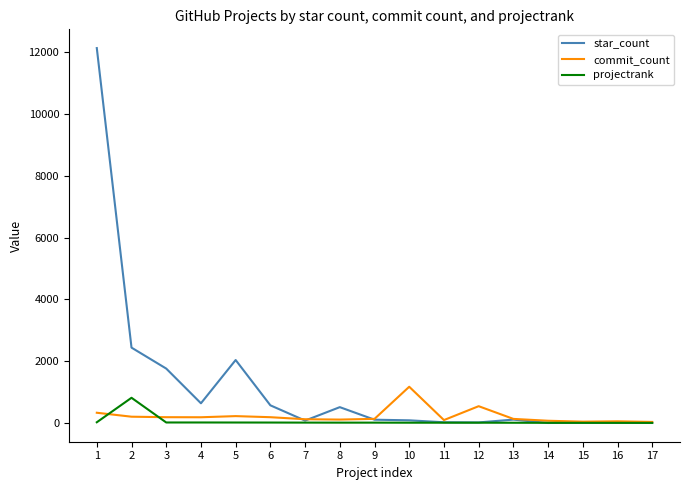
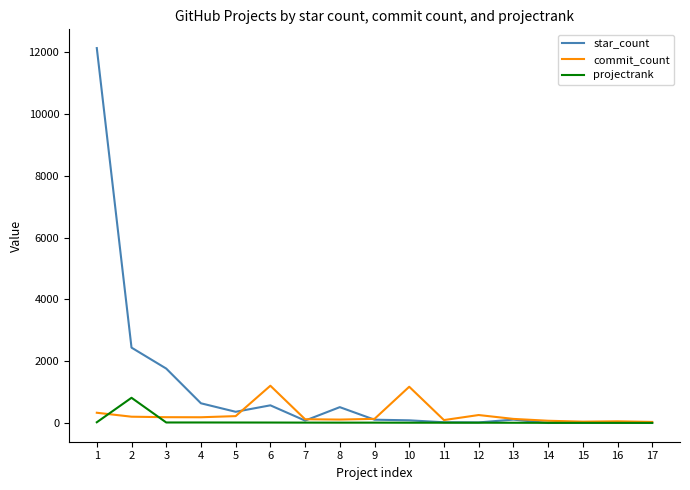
star_count, 5: 2000 -> 400
commit_count, 6: 200 -> 1200
commit_count, 12: 500 -> 300
